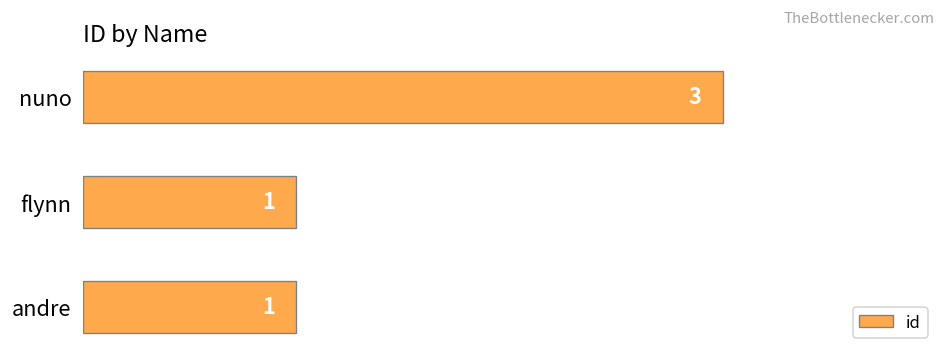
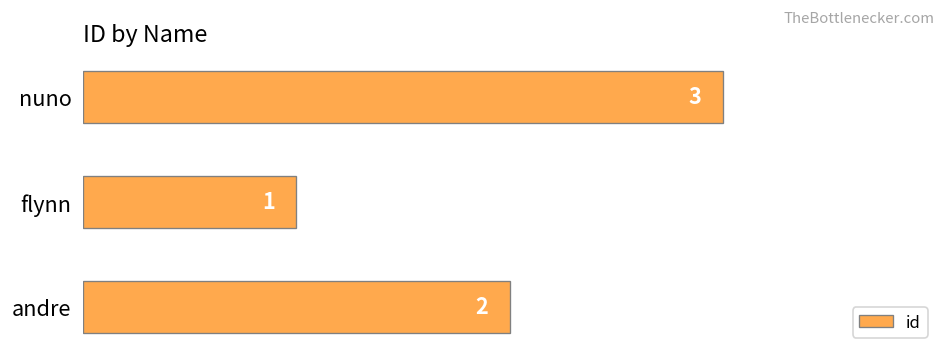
andre: 1 -> 2
